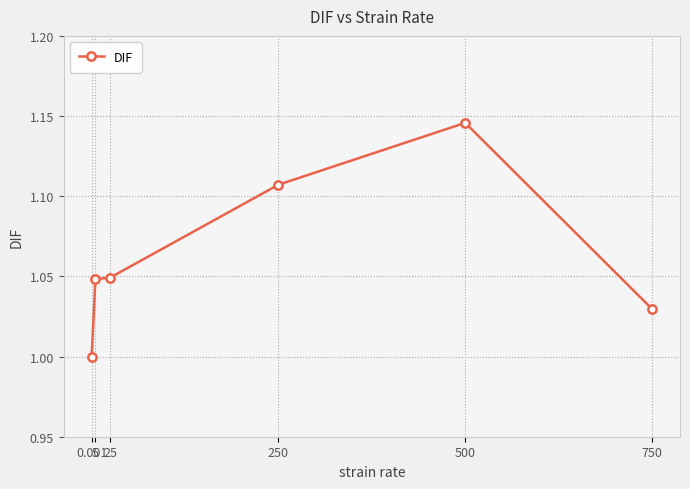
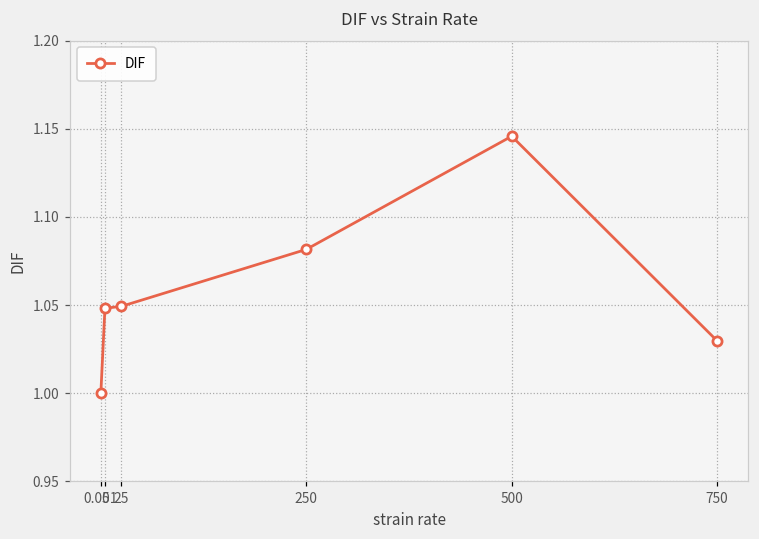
250: 1.107 -> 1.082
